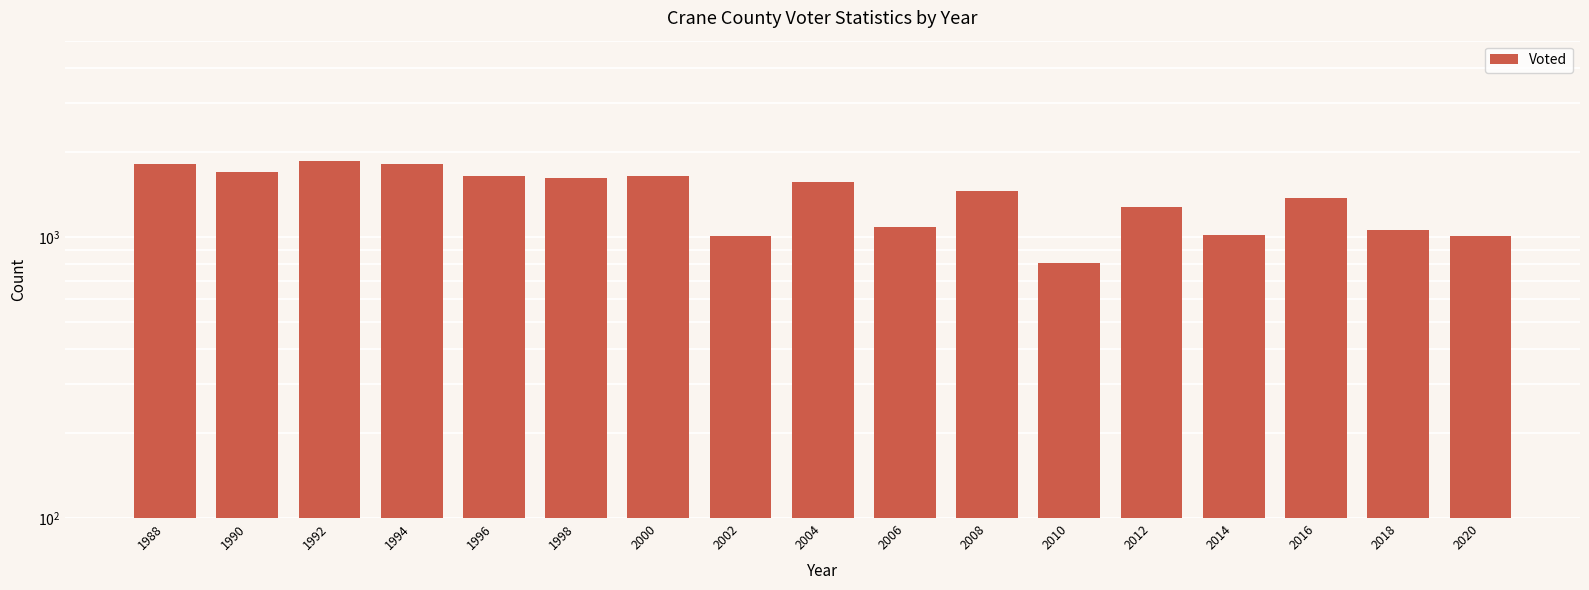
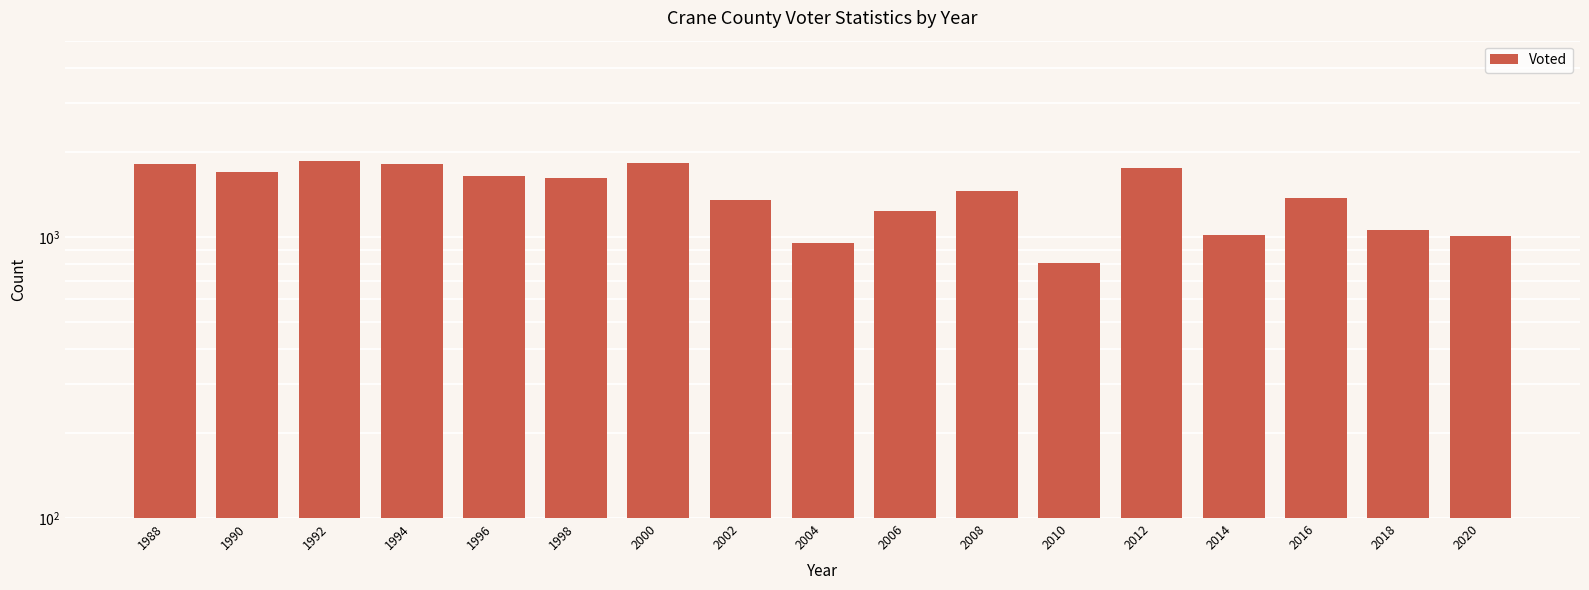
2000: 1700 -> 1800
2002: 1010 -> 1400
2004: 1600 -> 950
2006: 1090 -> 1200
2012: 1300 -> 1800
